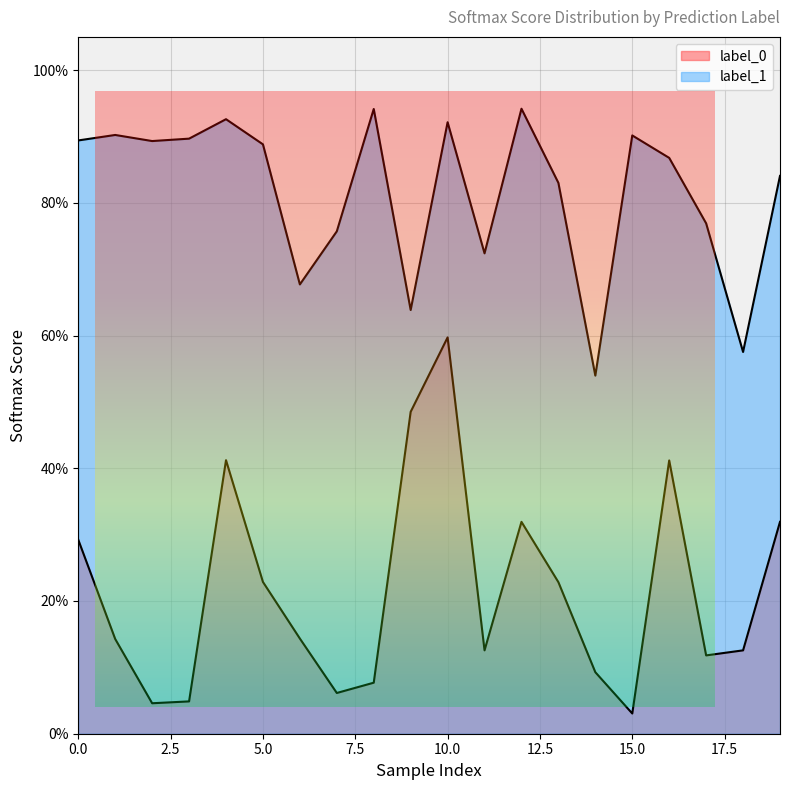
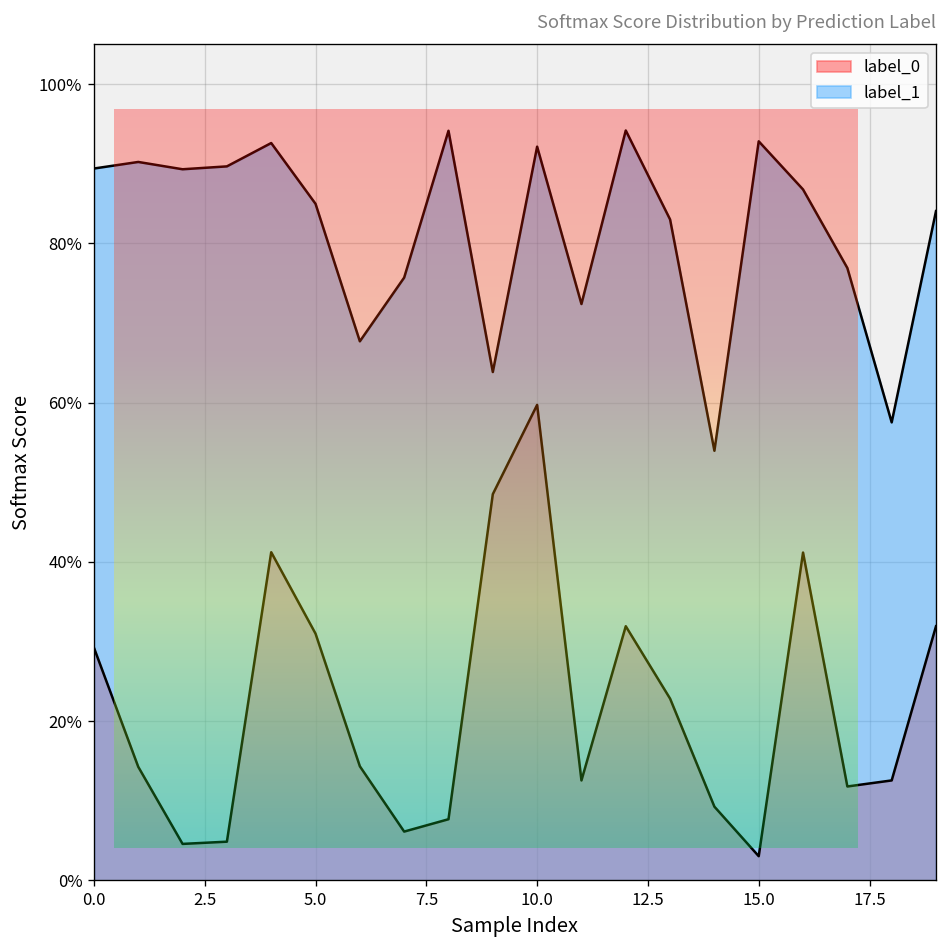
label_0, 5.0: 23% -> 31%
label_1, 5.0: 89% -> 85%
label_1, 15.0: 90% -> 93%
